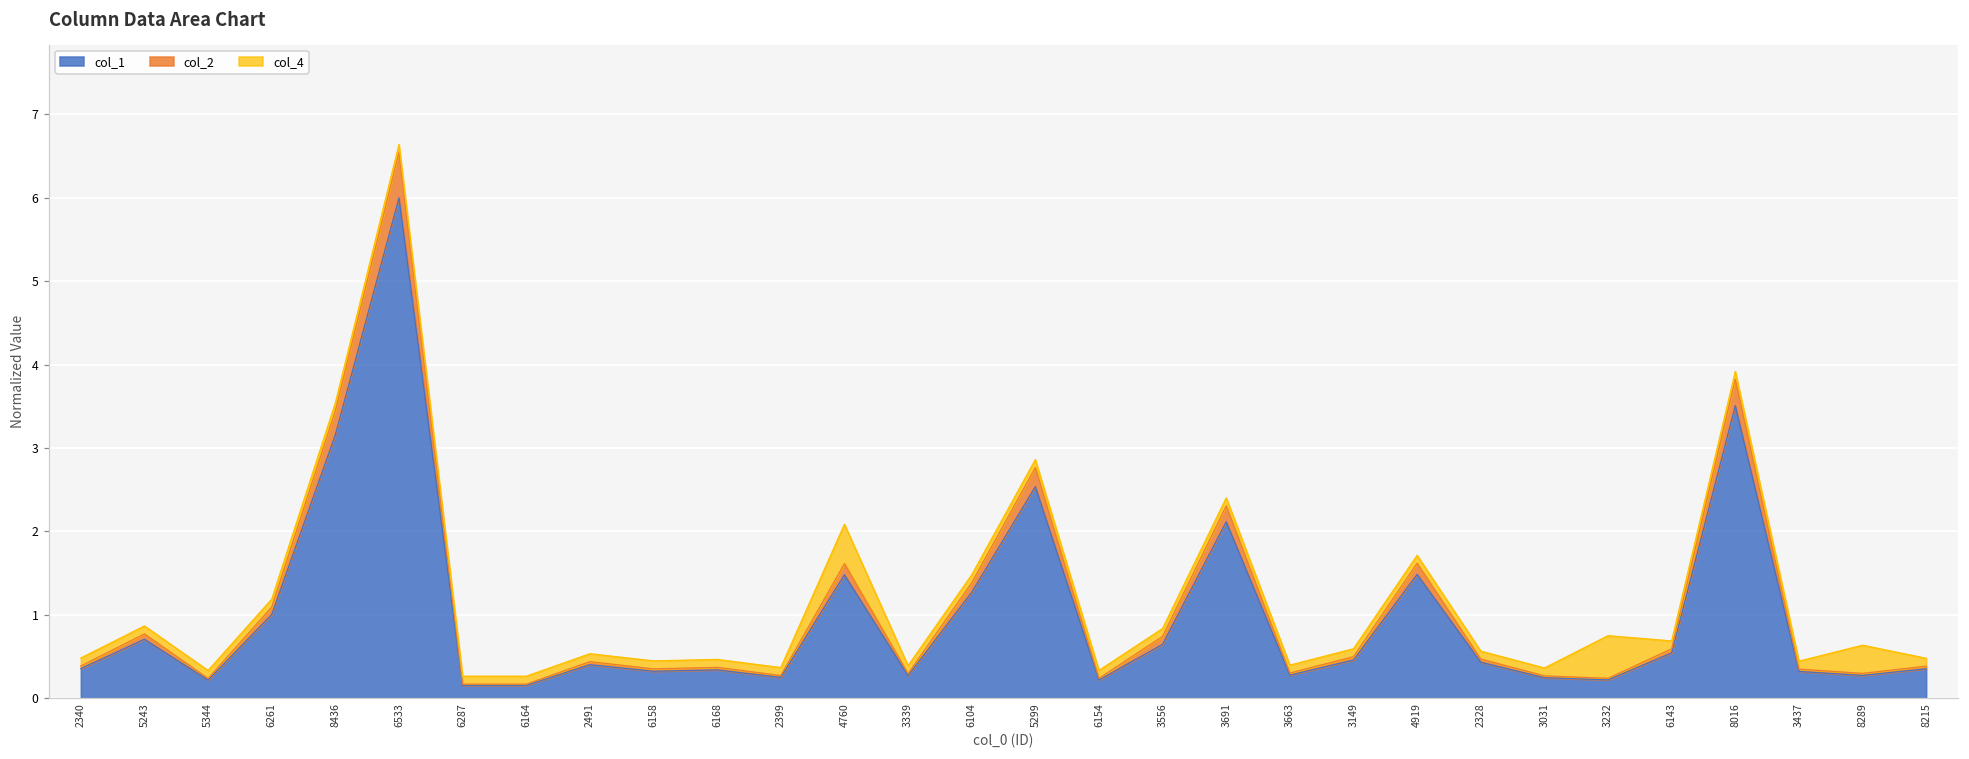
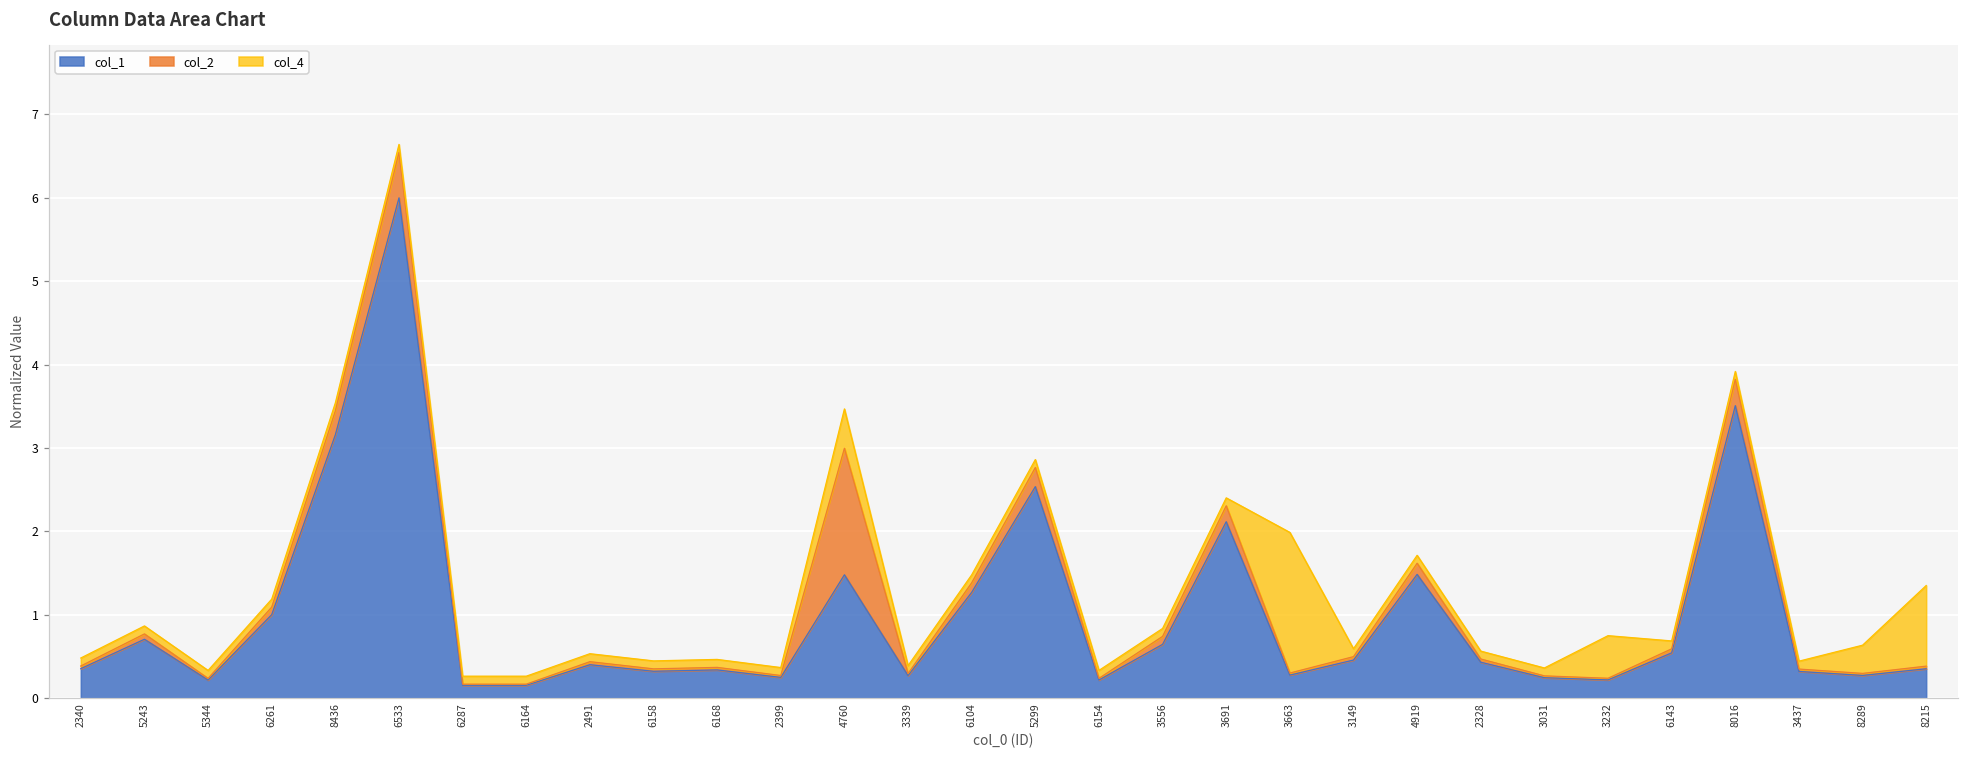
col_2, 4760: 0.1 -> 1.5
col_4, 3663: 0.1 -> 1.7
col_4, 8215: 0.1 -> 1.0
